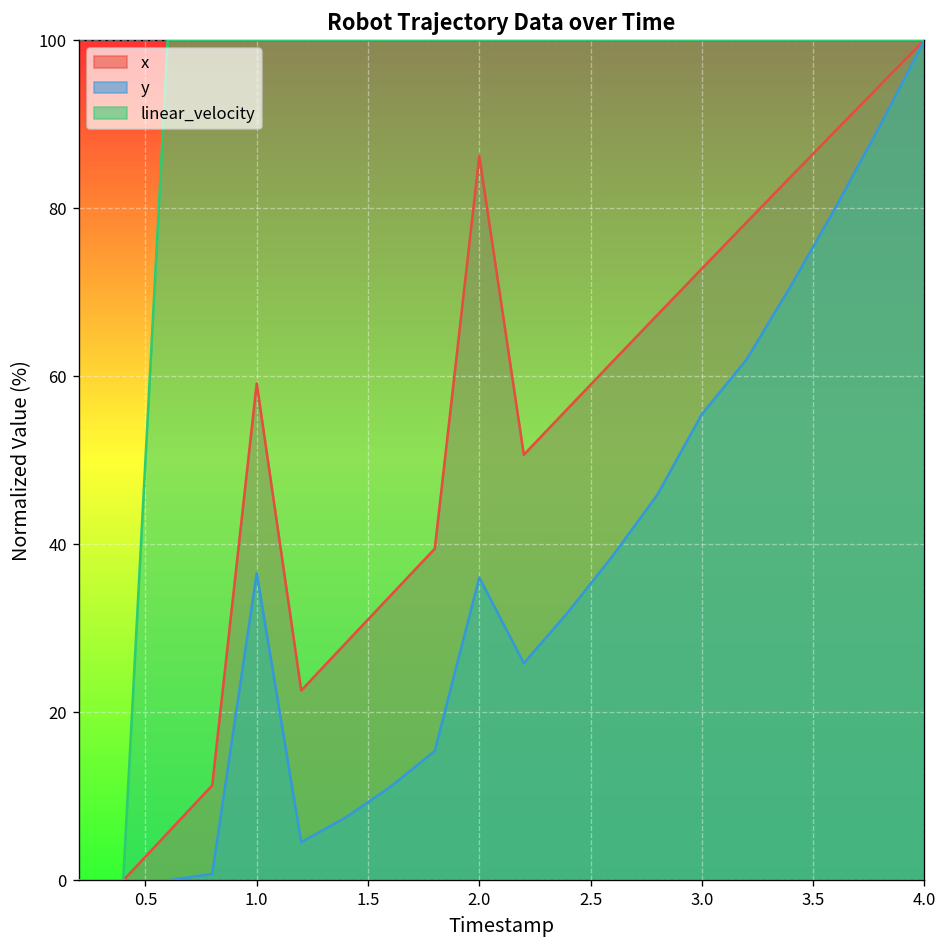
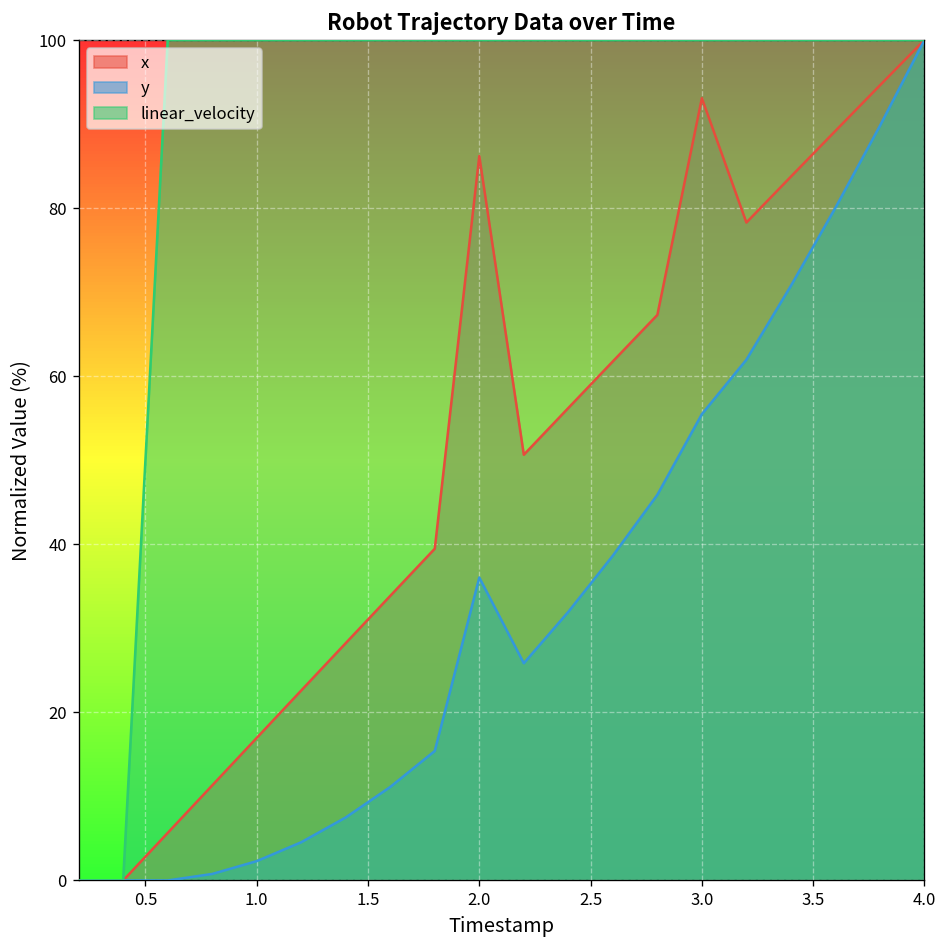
x, 1.0: 59 -> 17
y, 1.0: 37 -> 2
x, 3.0: 73 -> 93
